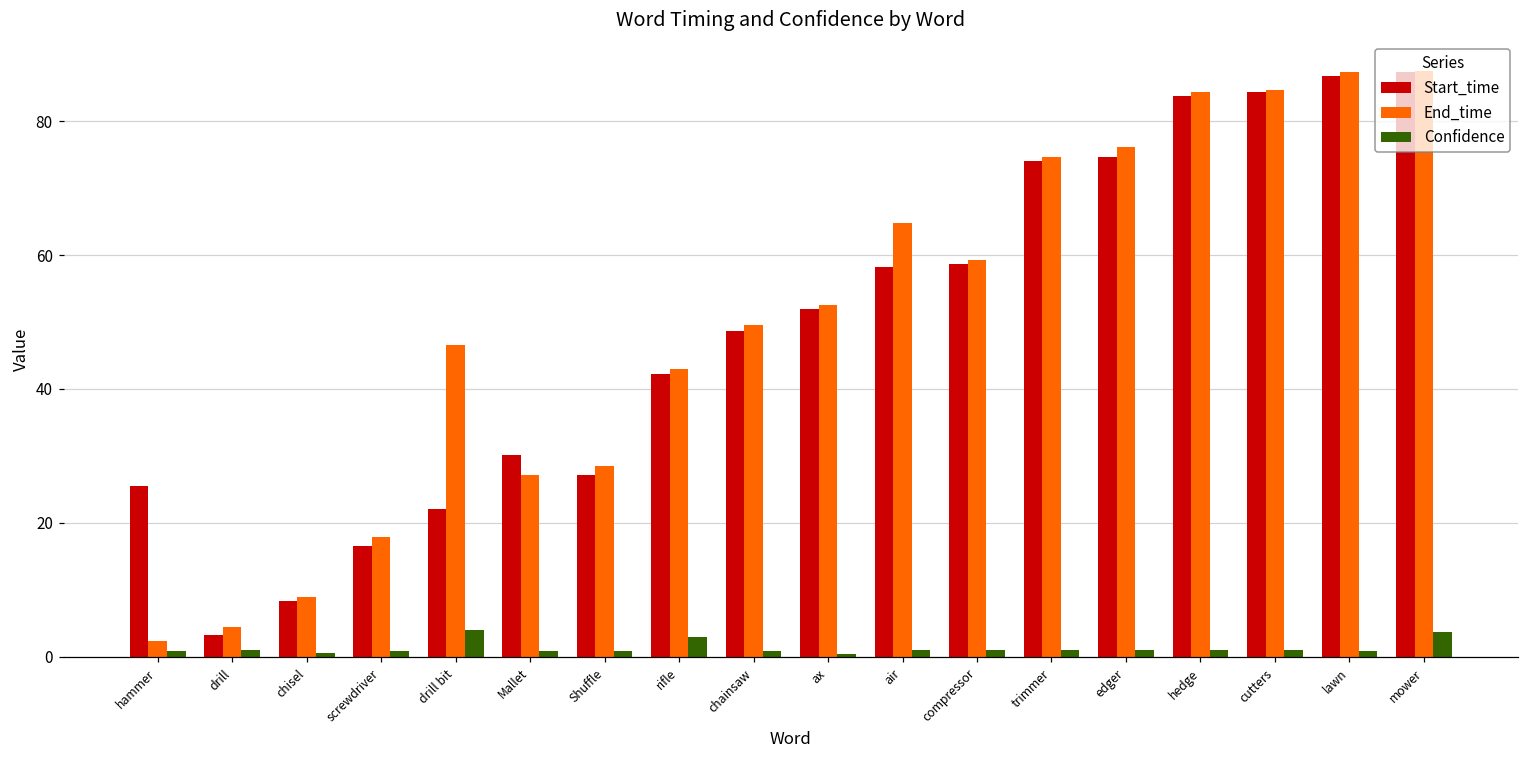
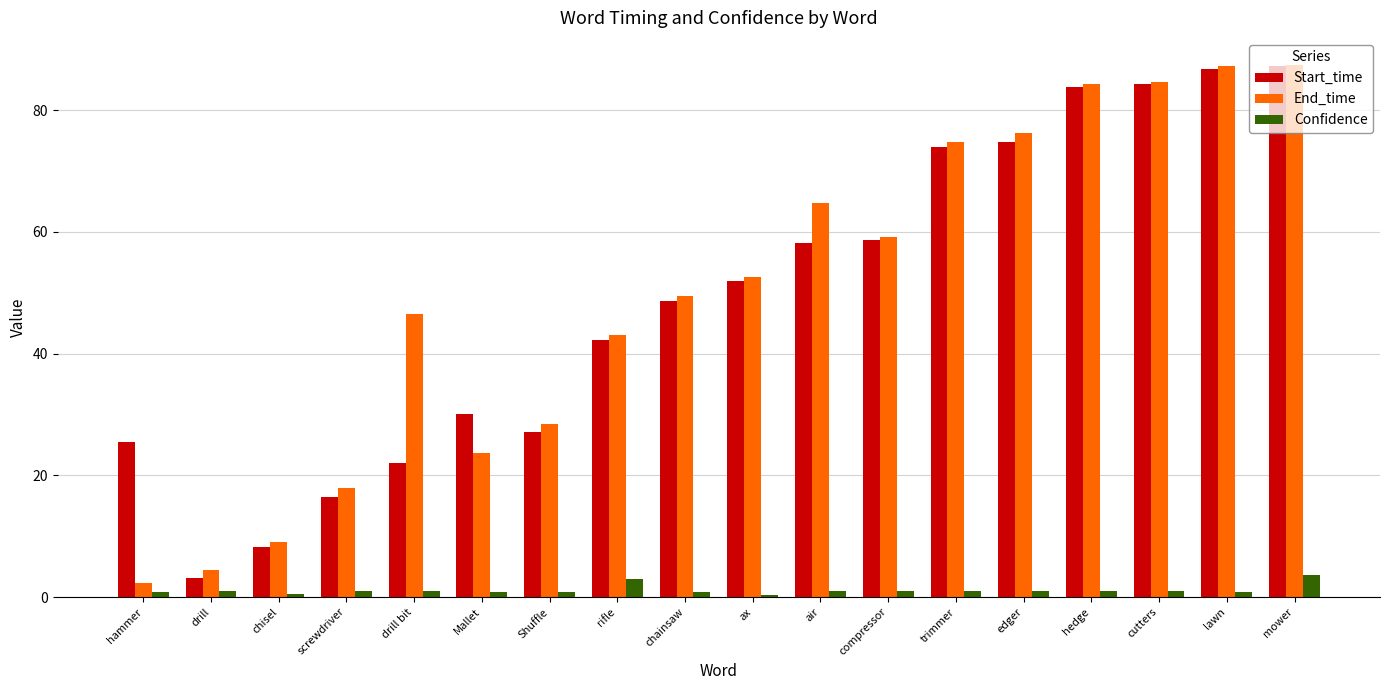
Confidence, drill bit: 4 -> 1
End_time, Mallet: 27 -> 24
